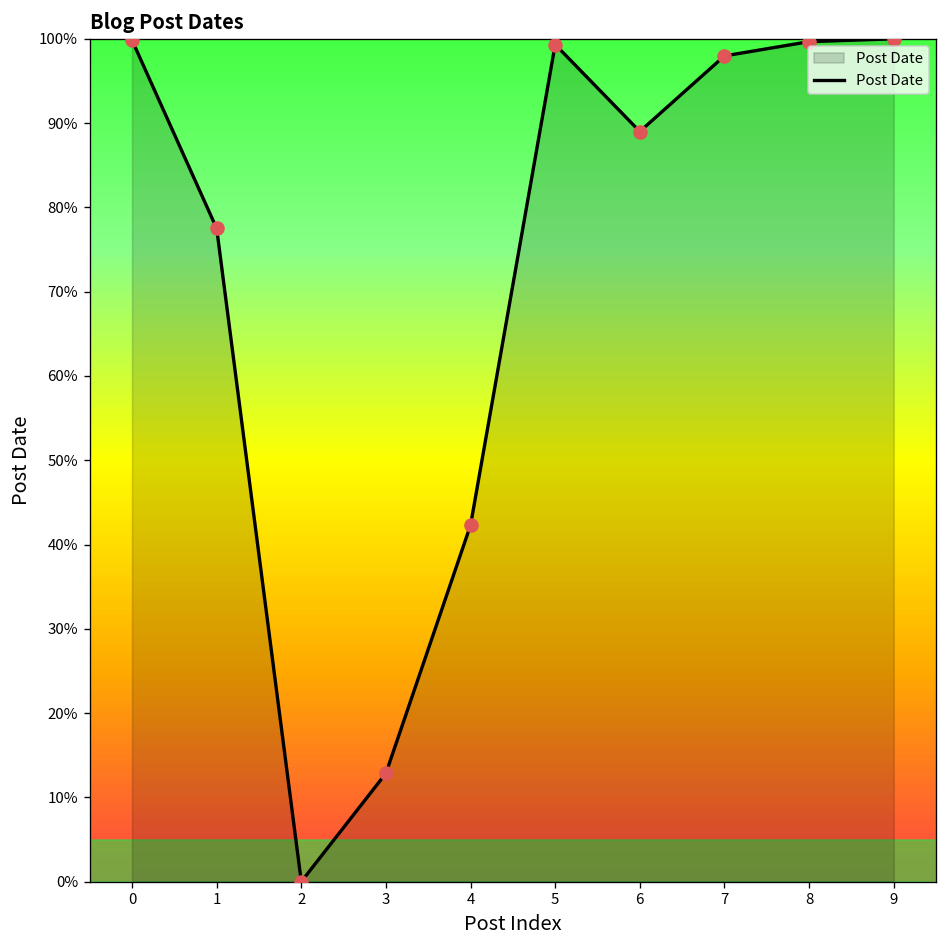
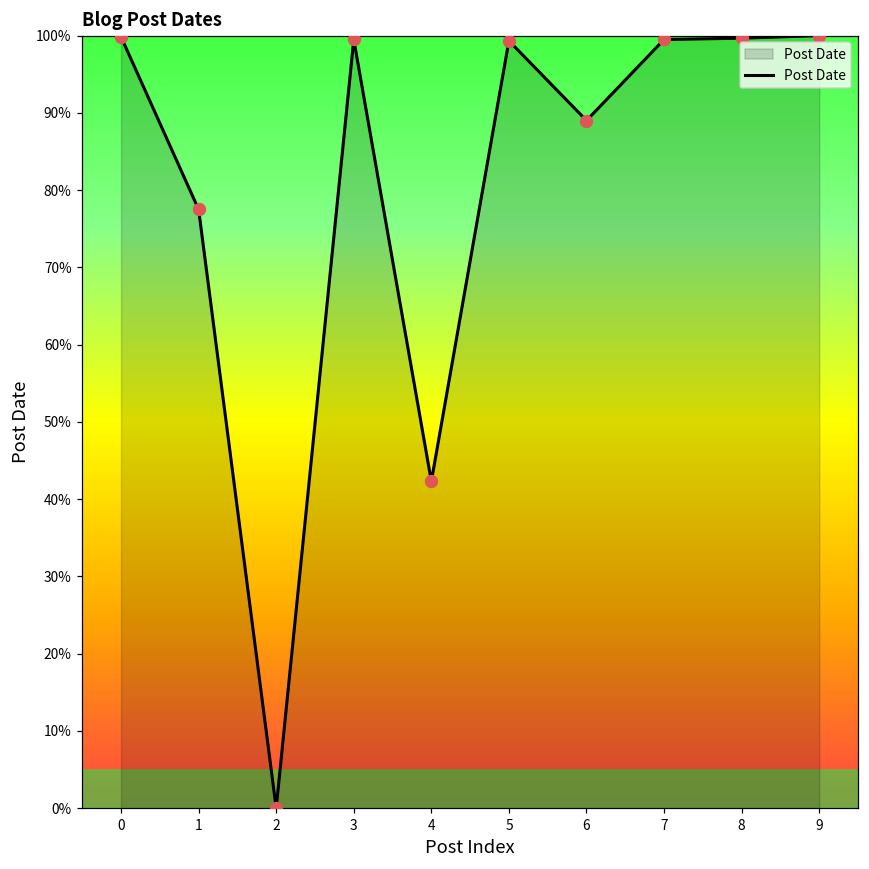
3: 13% -> 99%
7: 98% -> 99%
